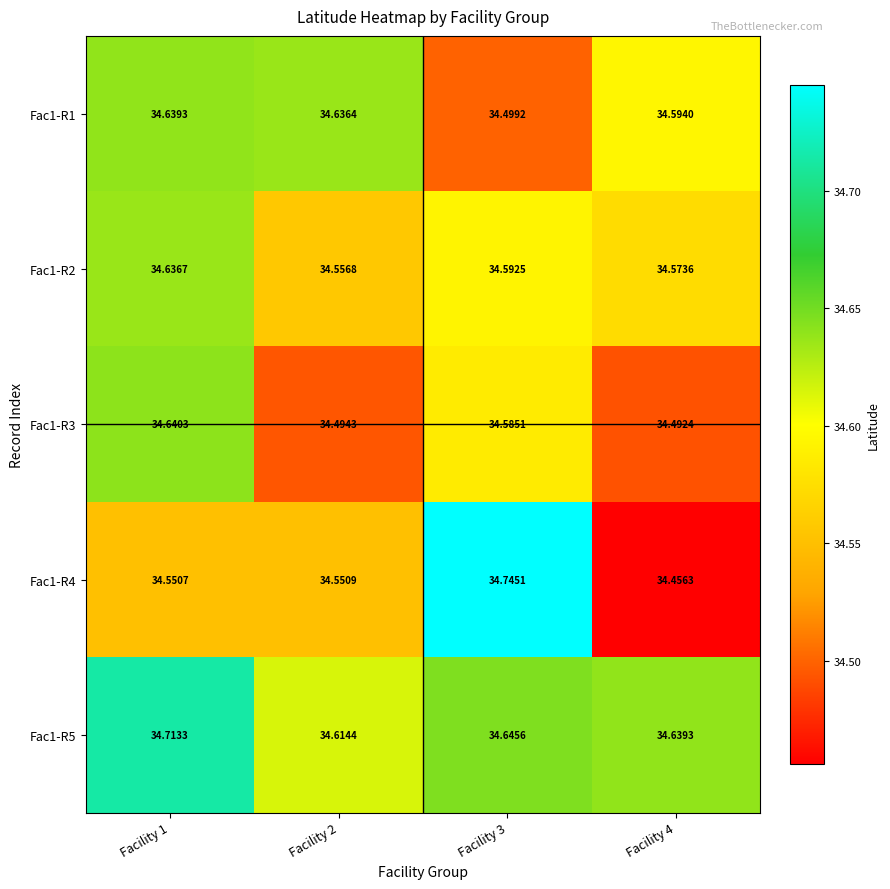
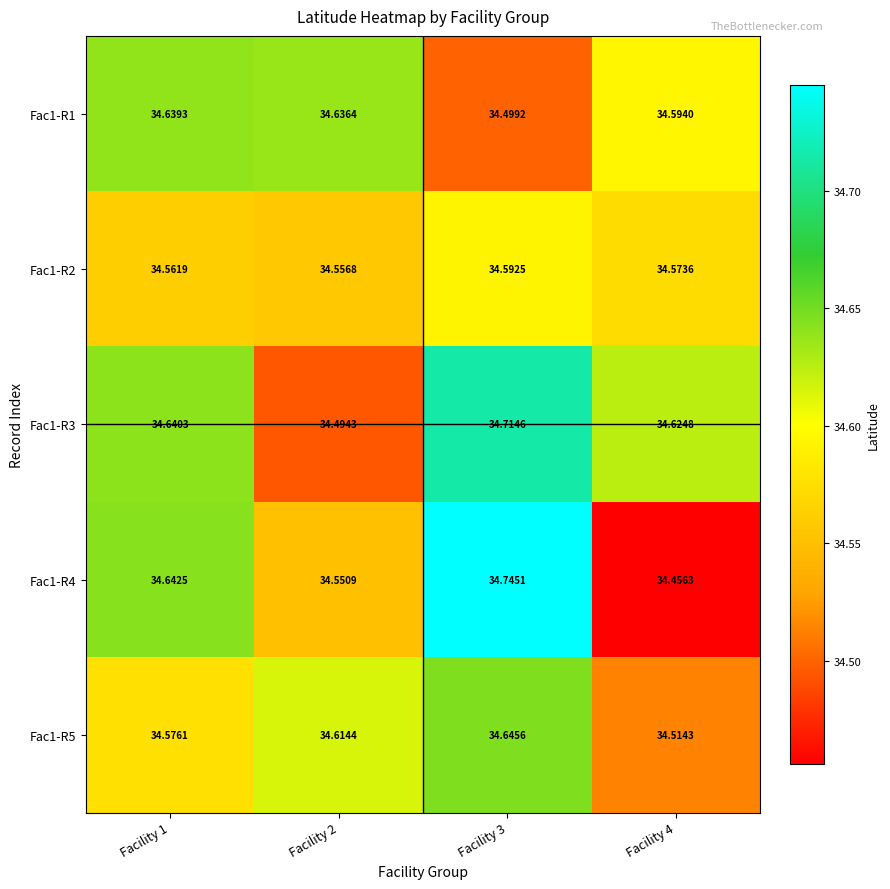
Fac1-R2, Facility 1: 34.6367 -> 34.5619
Fac1-R3, Facility 3: 34.5851 -> 34.7146
Fac1-R3, Facility 4: 34.4924 -> 34.6248
Fac1-R4, Facility 1: 34.5507 -> 34.6425
Fac1-R5, Facility 1: 34.7133 -> 34.5761
Fac1-R5, Facility 4: 34.6393 -> 34.5143
